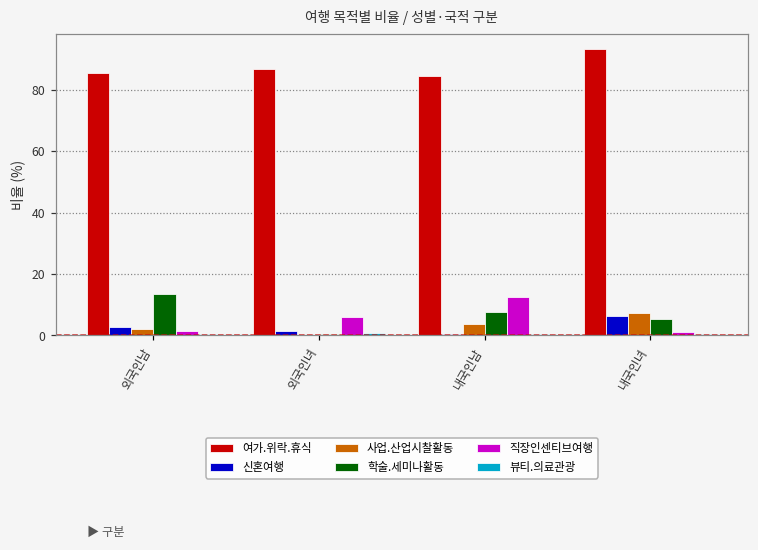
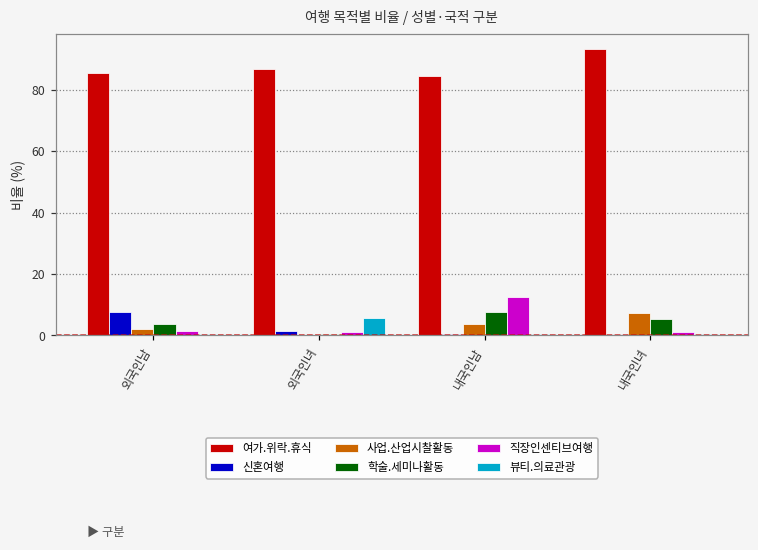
신혼여행, 외국인남: 3 -> 8
학술.세미나활동, 외국인남: 14 -> 4
직장인센티브여행, 외국인녀: 6 -> 1
뷰티.의료관광, 외국인녀: 1 -> 6
신혼여행, 내국인녀: 7 -> 0
